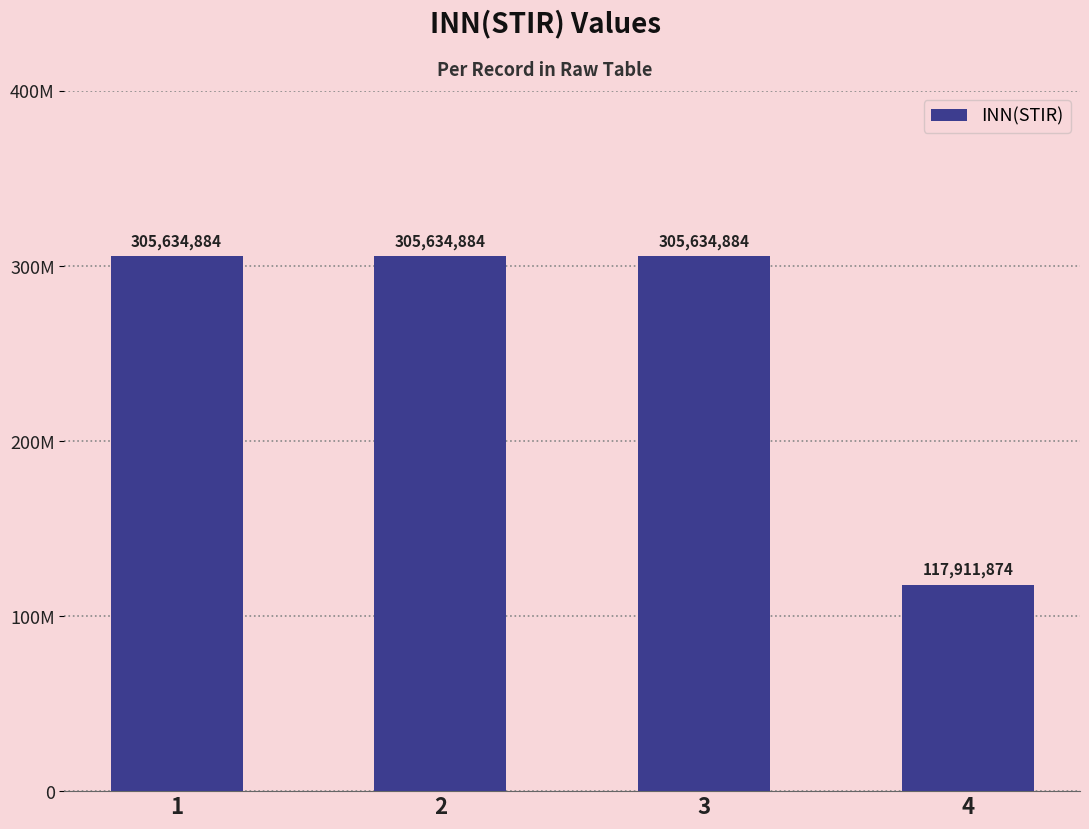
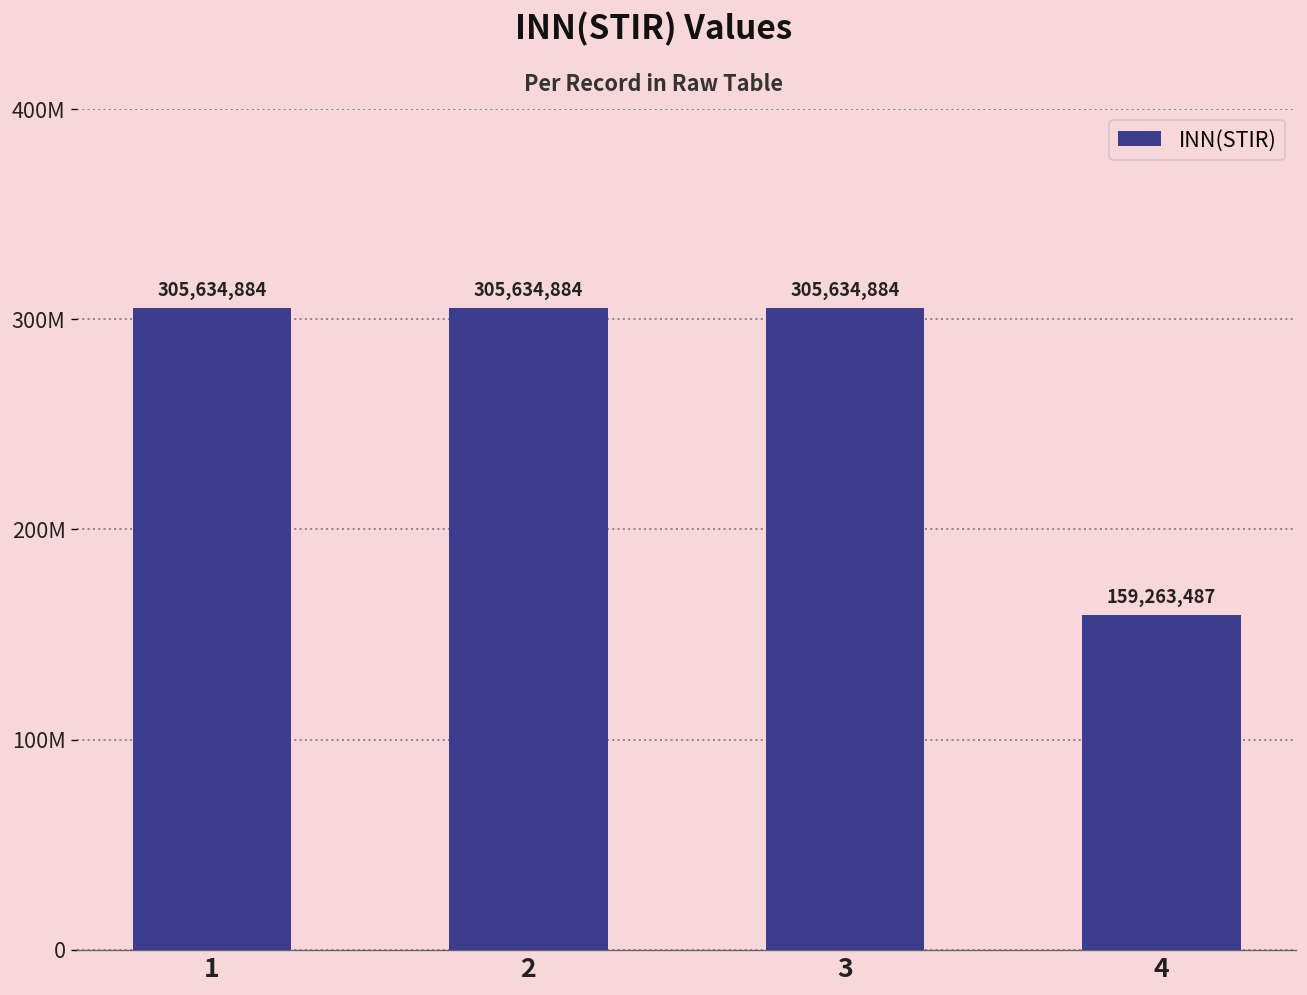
4: 117,911,874 -> 159,263,487
